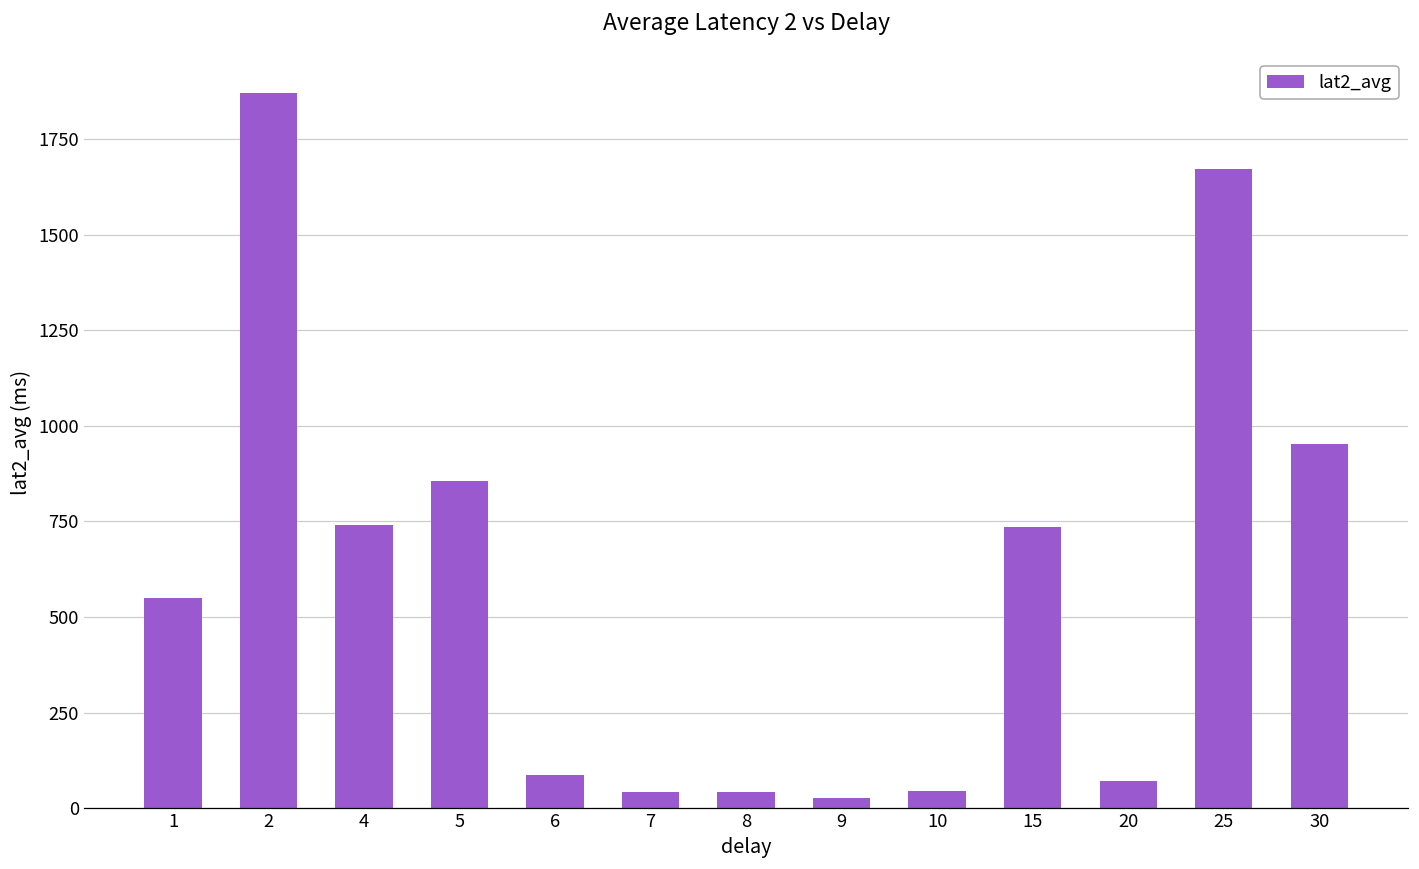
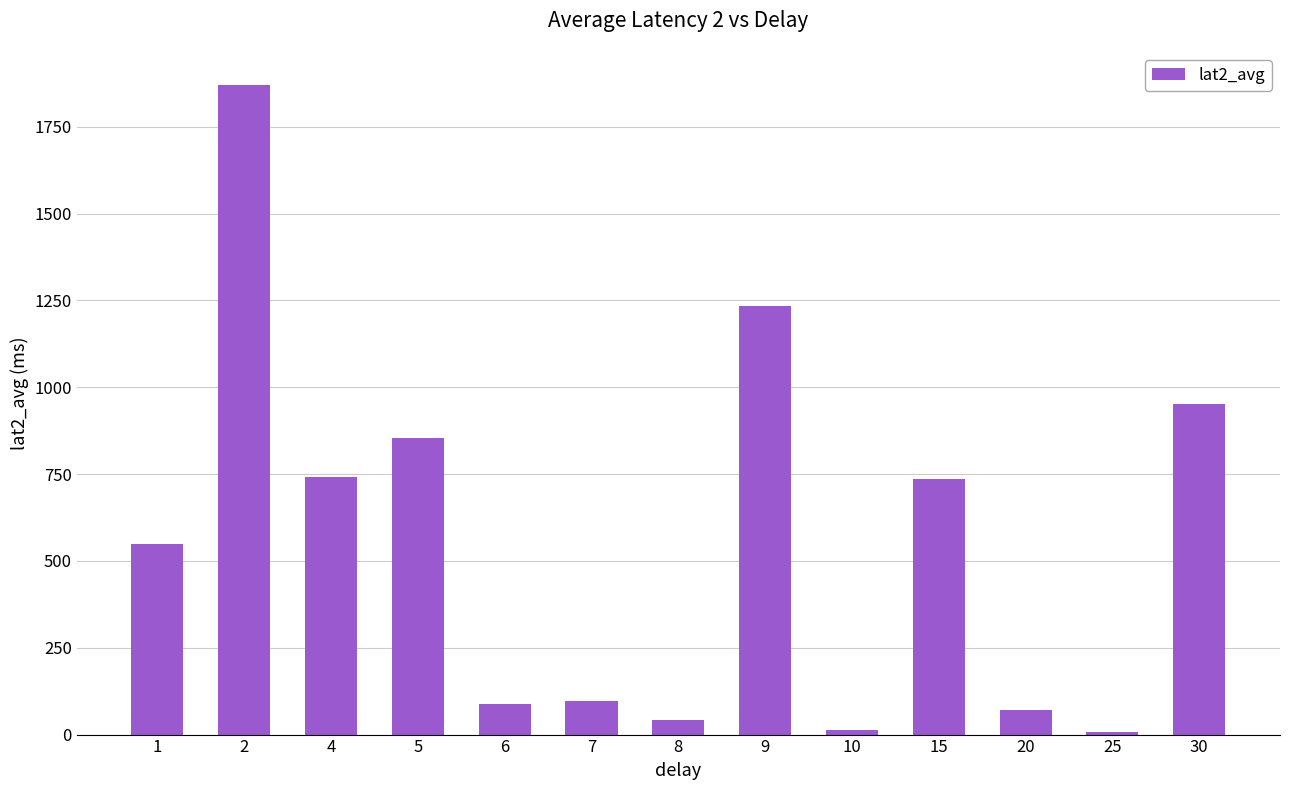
7: 40 -> 100
9: 30 -> 1230
10: 40 -> 10
25: 1670 -> 10
